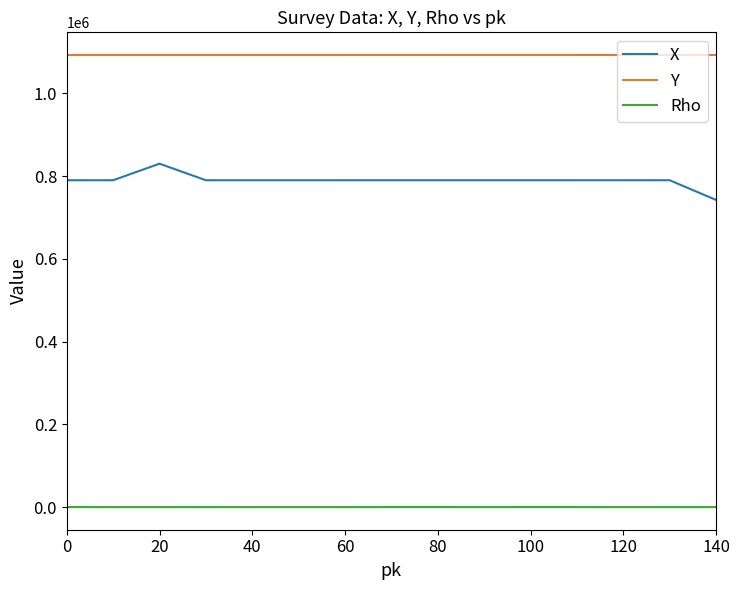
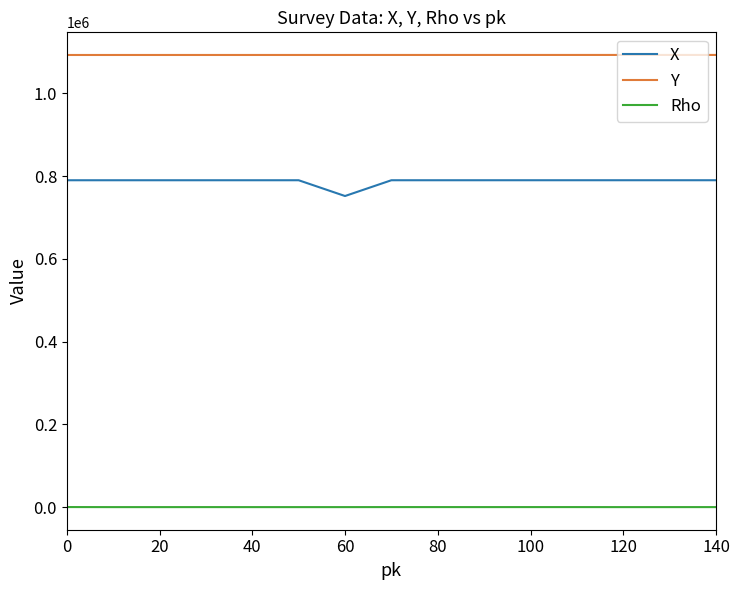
X, 20: 830000 -> 790000
X, 60: 790000 -> 750000
X, 140: 740000 -> 790000
